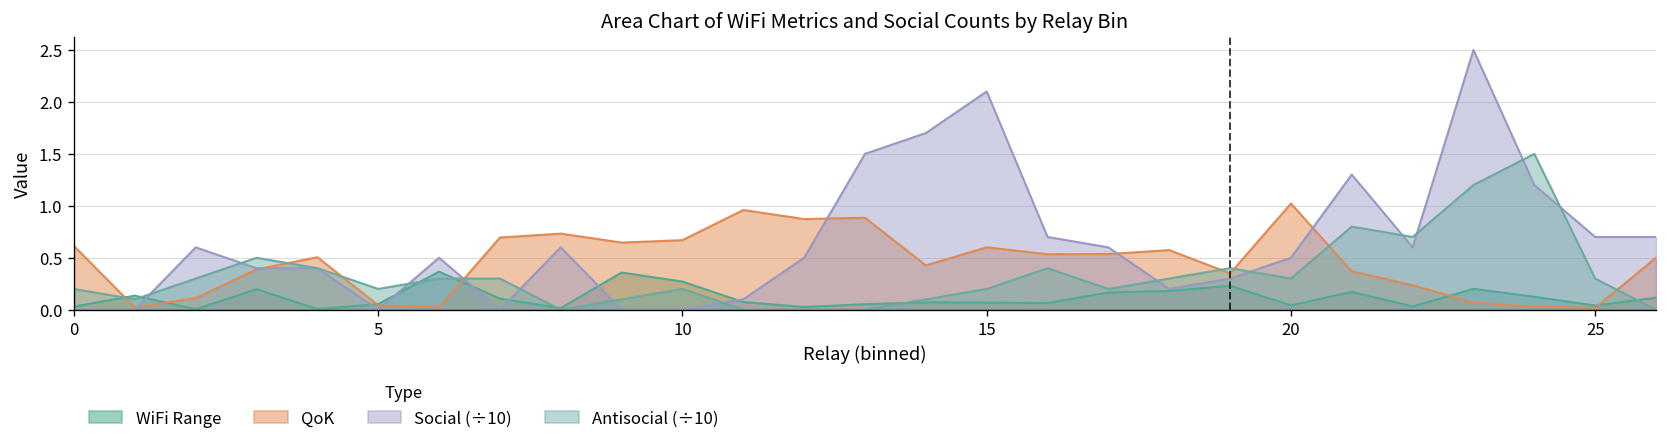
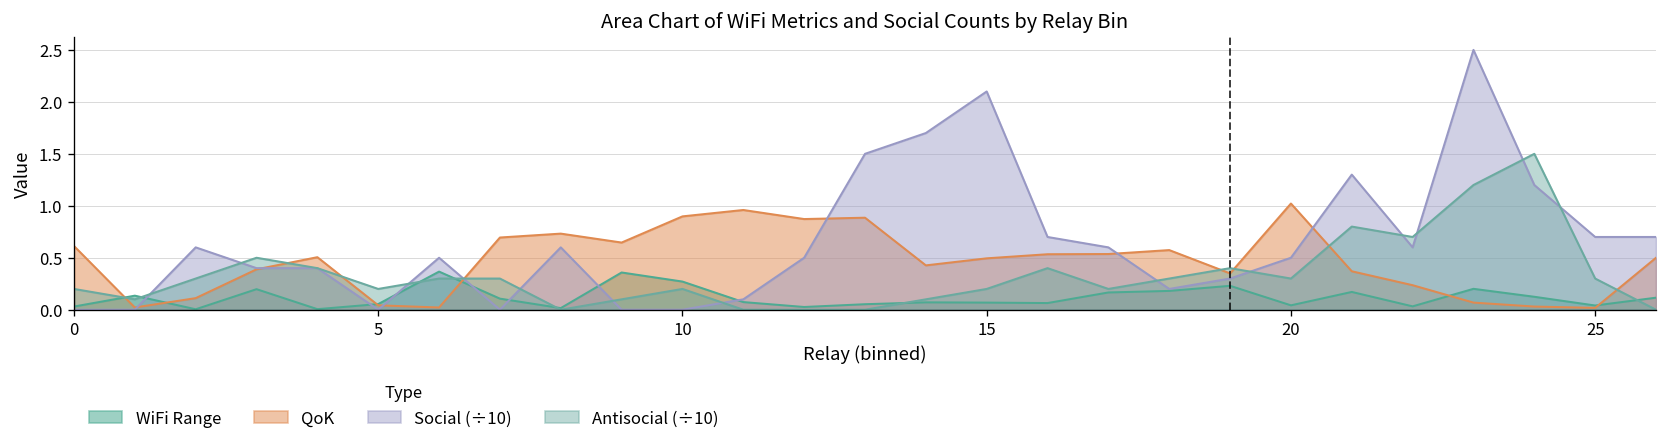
QoK, 10: 0.7 -> 0.9
QoK, 15: 0.6 -> 0.5
